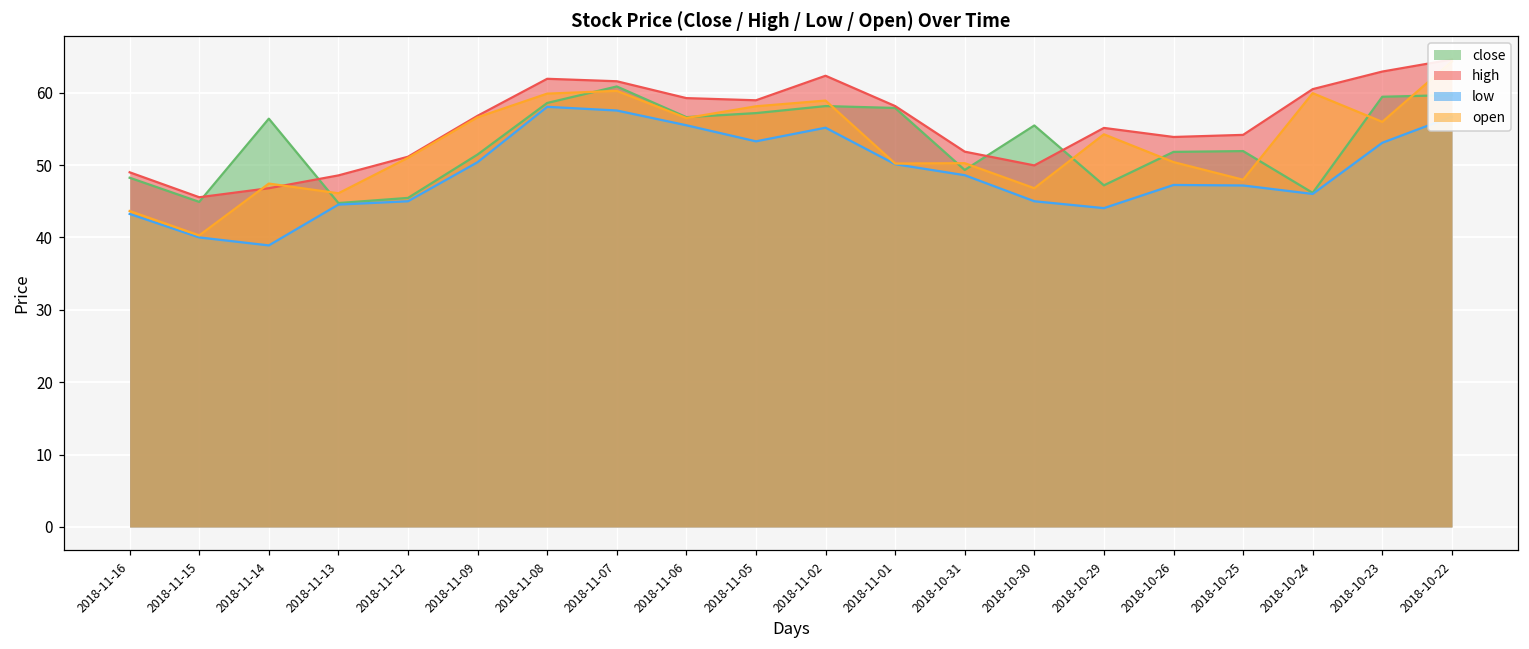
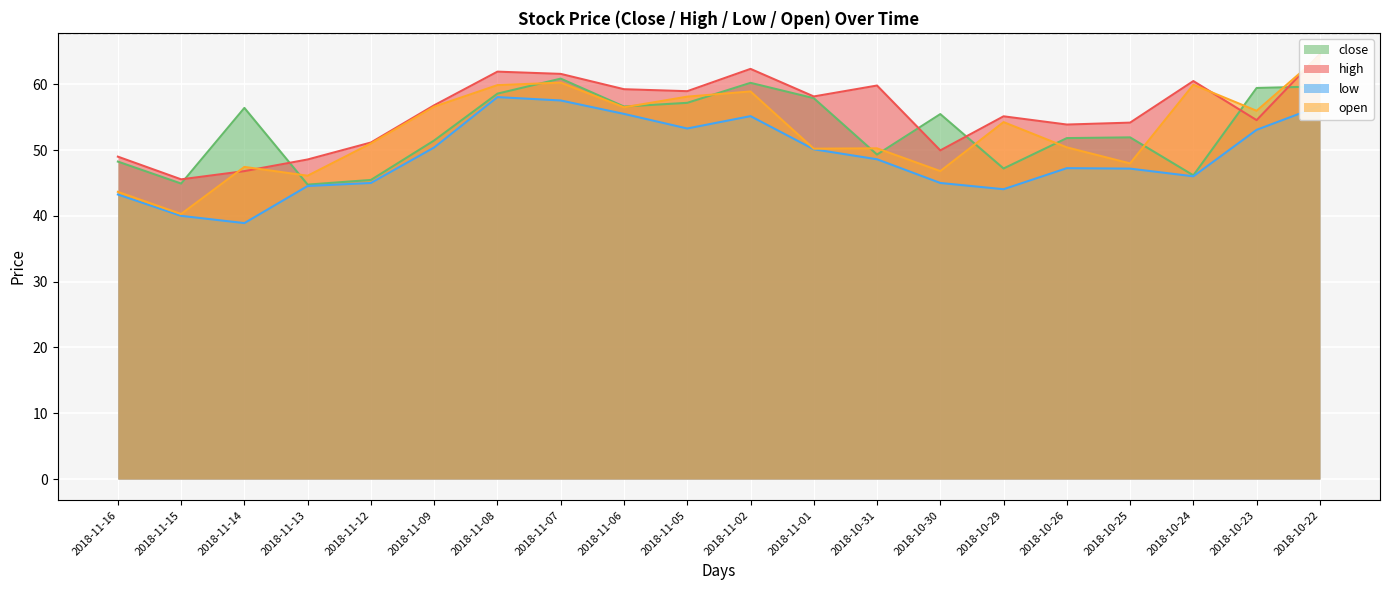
close, 2018-11-02: 58 -> 60
high, 2018-10-31: 52 -> 60
high, 2018-10-23: 63 -> 55
